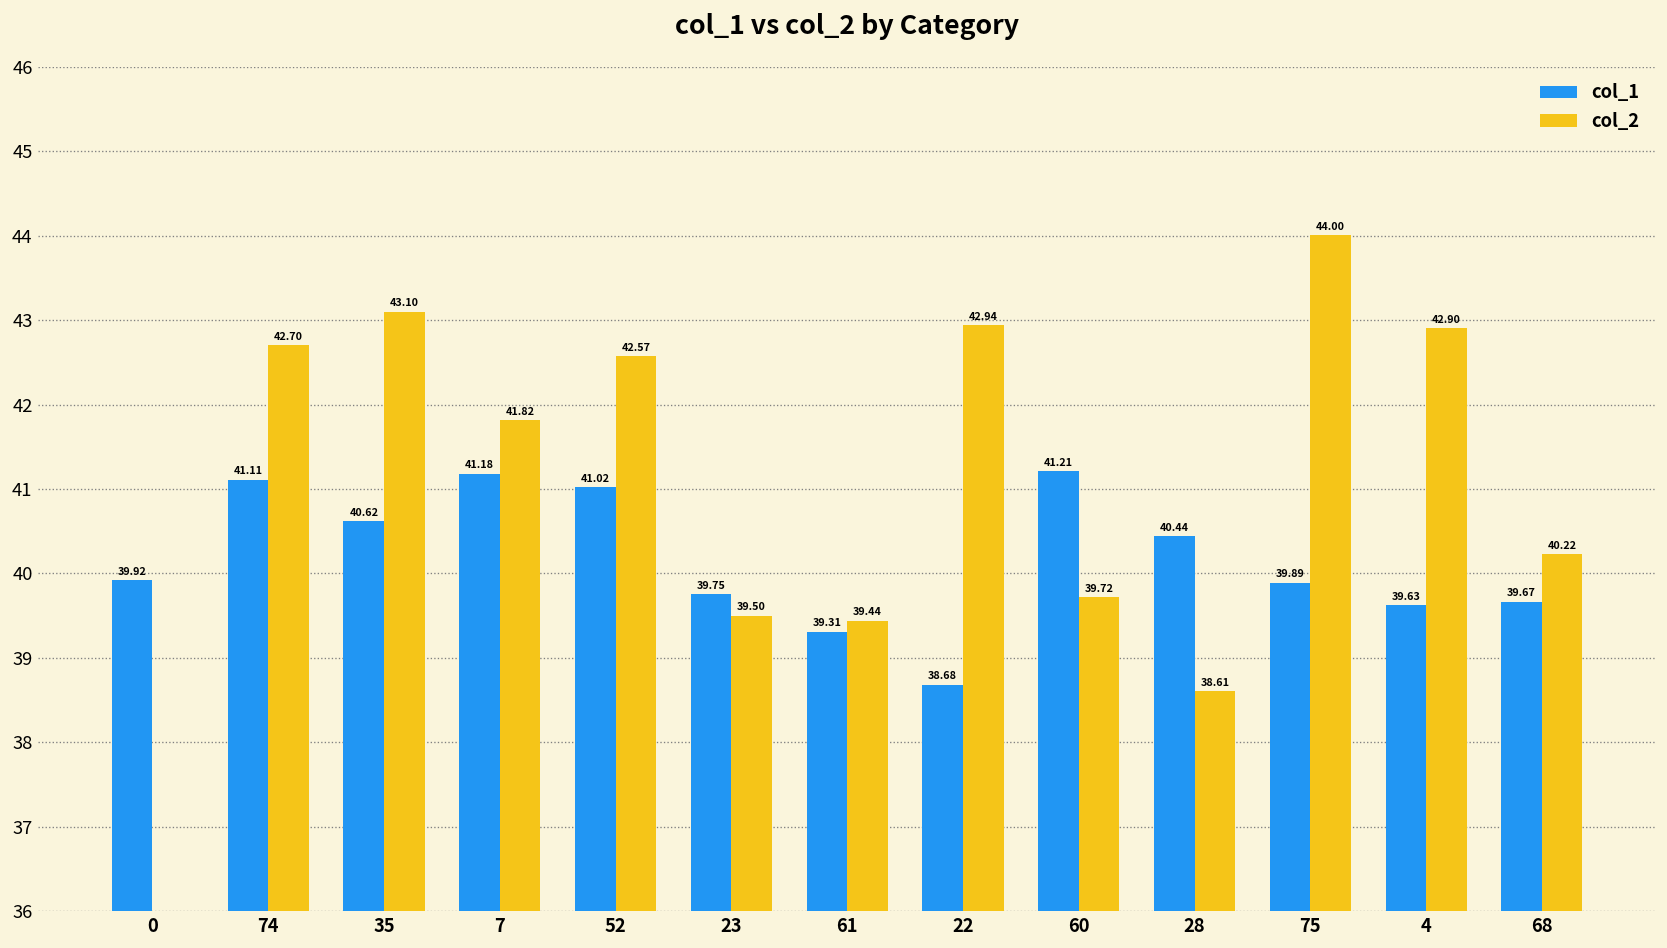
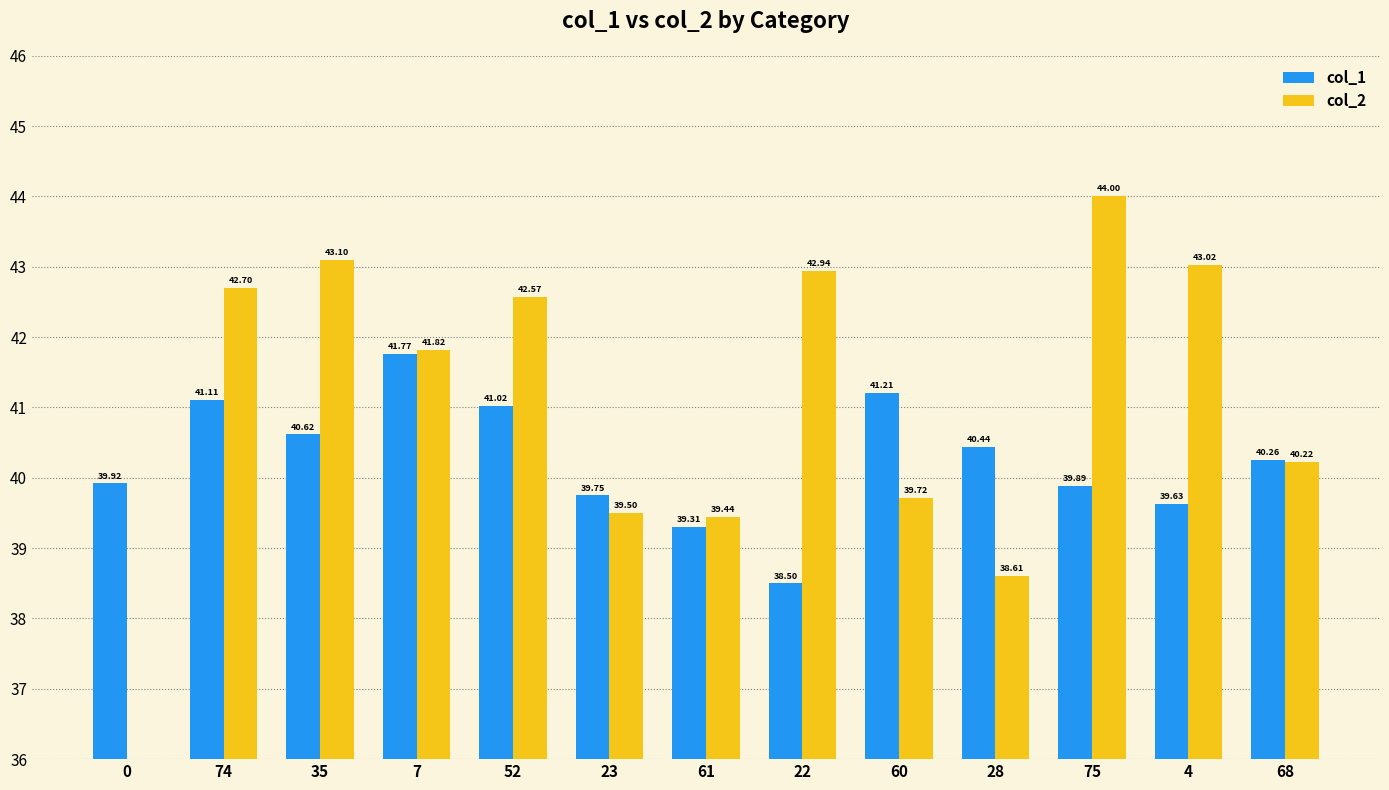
col_1, 7: 41.18 -> 41.77
col_1, 22: 38.68 -> 38.50
col_2, 4: 42.90 -> 43.02
col_1, 68: 39.67 -> 40.26
